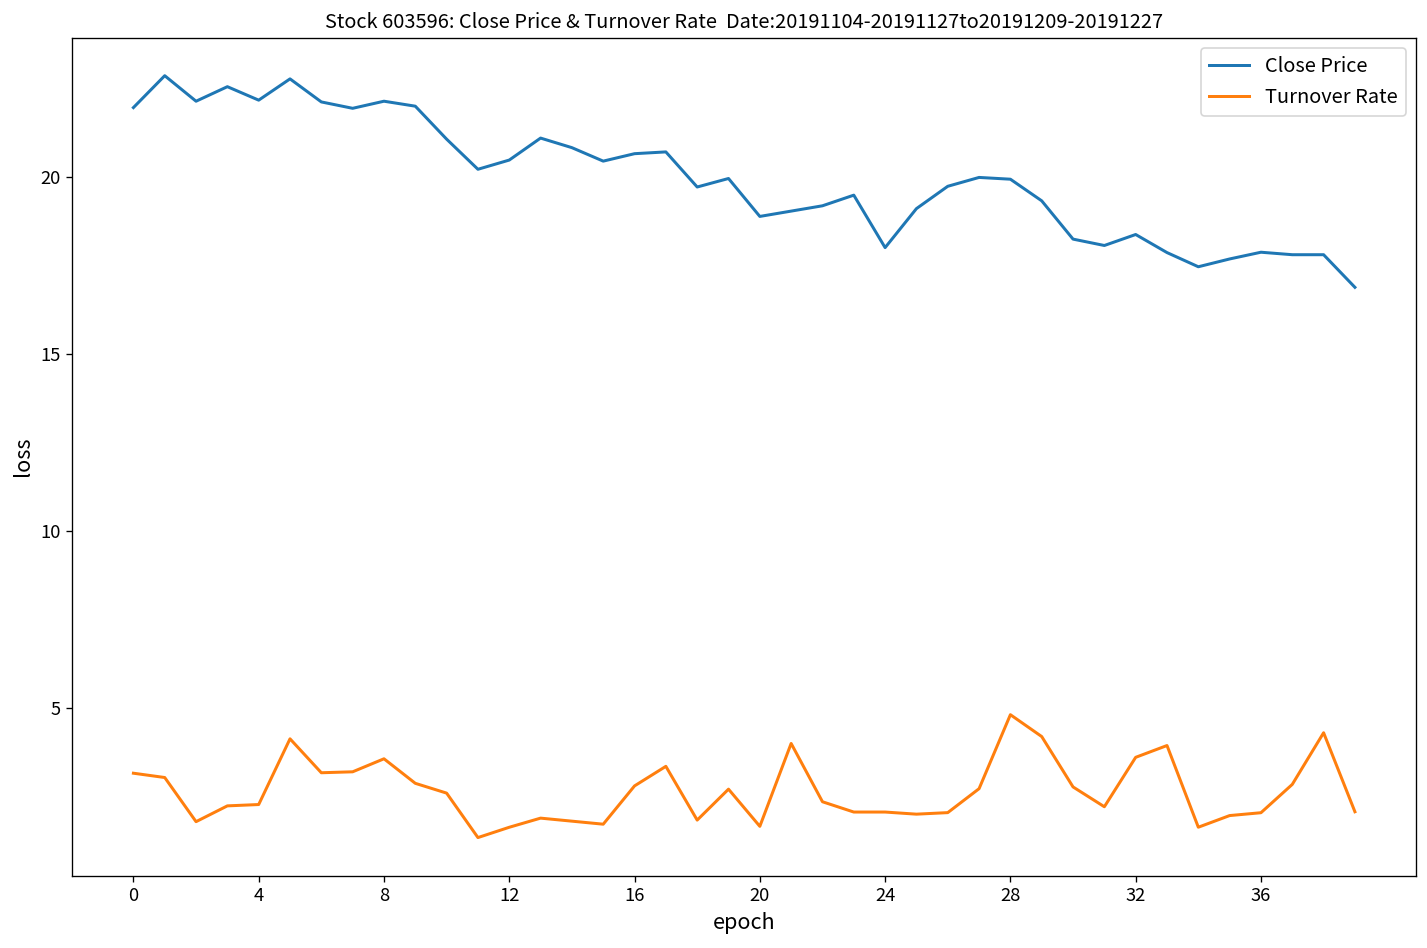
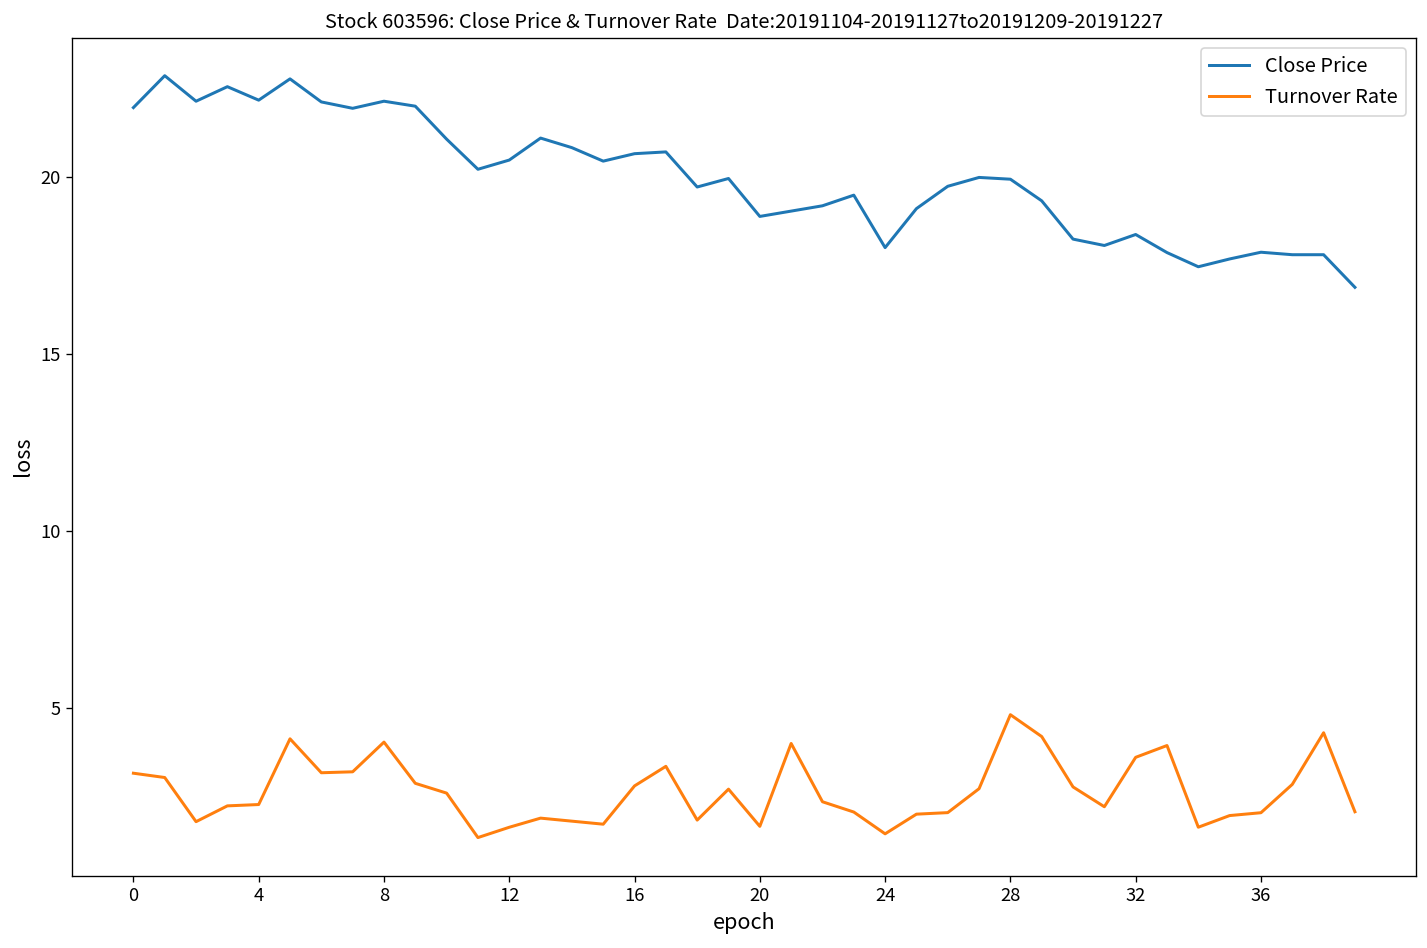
Turnover Rate, 8: 3.6 -> 4.1
Turnover Rate, 24: 2.1 -> 1.5
